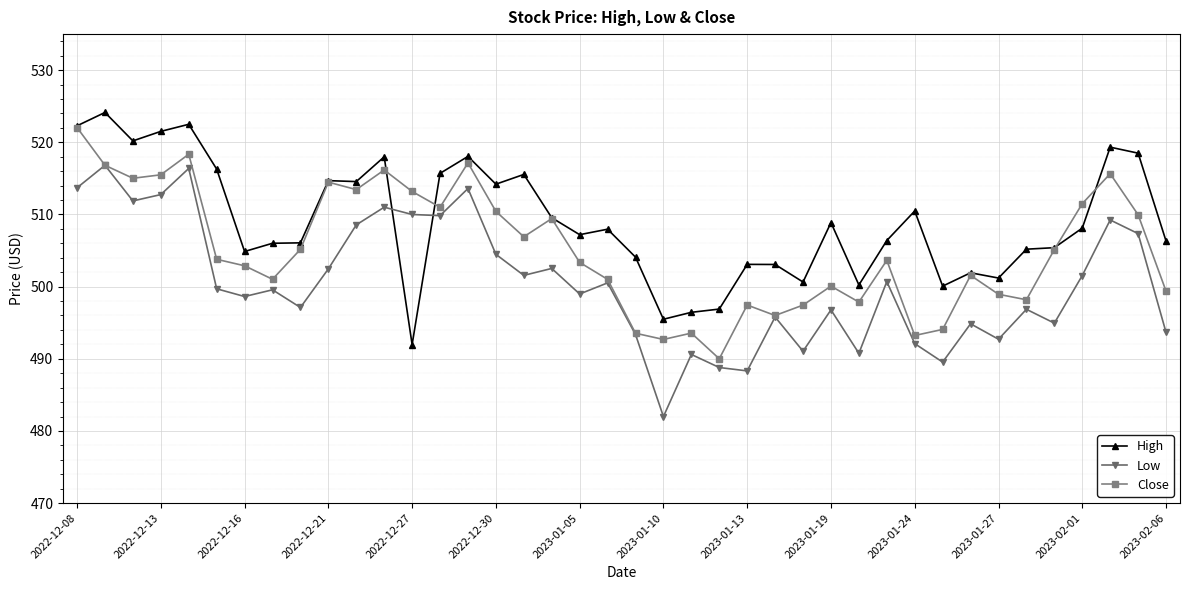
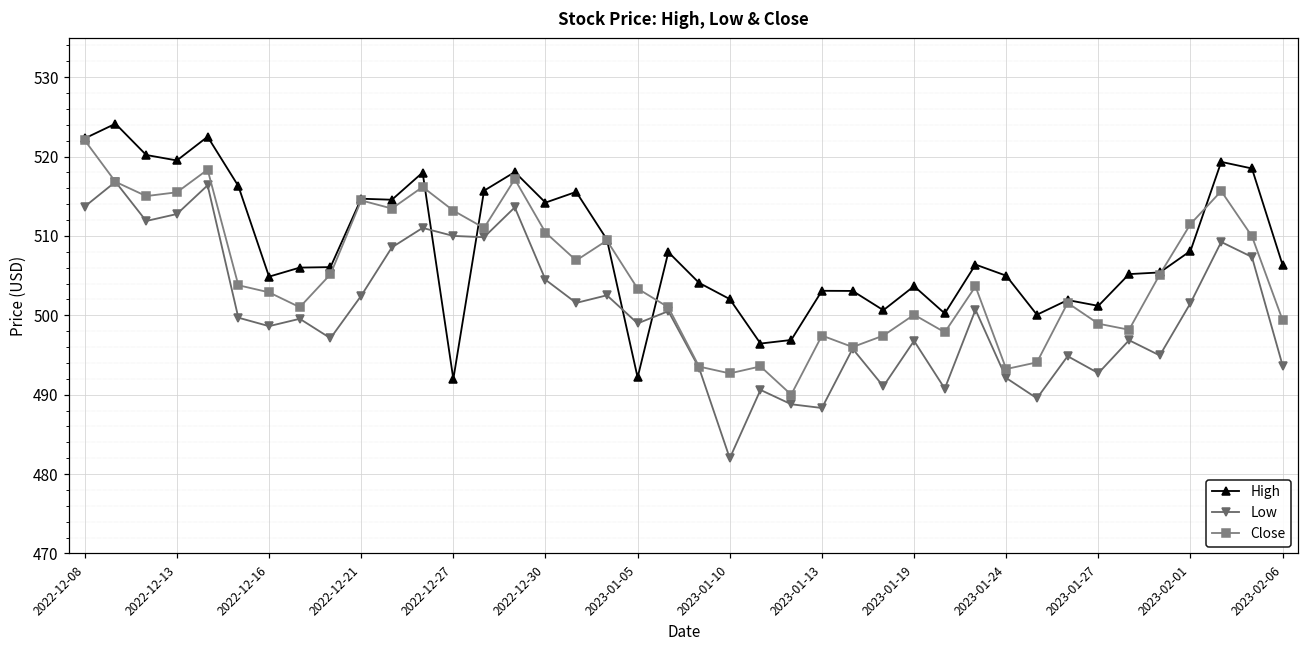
High, 2022-12-13: 522 -> 520
High, 2023-01-05: 507 -> 492
High, 2023-01-10: 495 -> 502
High, 2023-01-19: 509 -> 504
High, 2023-01-24: 510 -> 505
